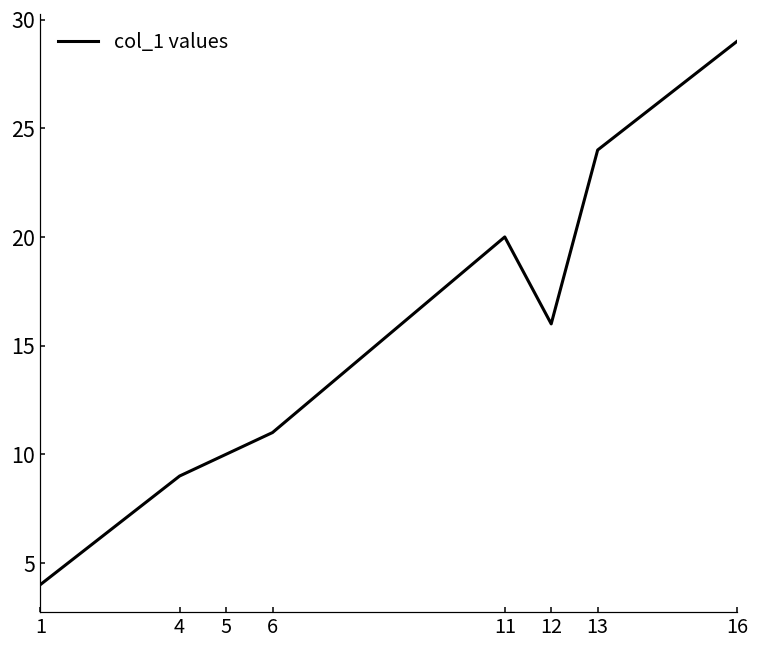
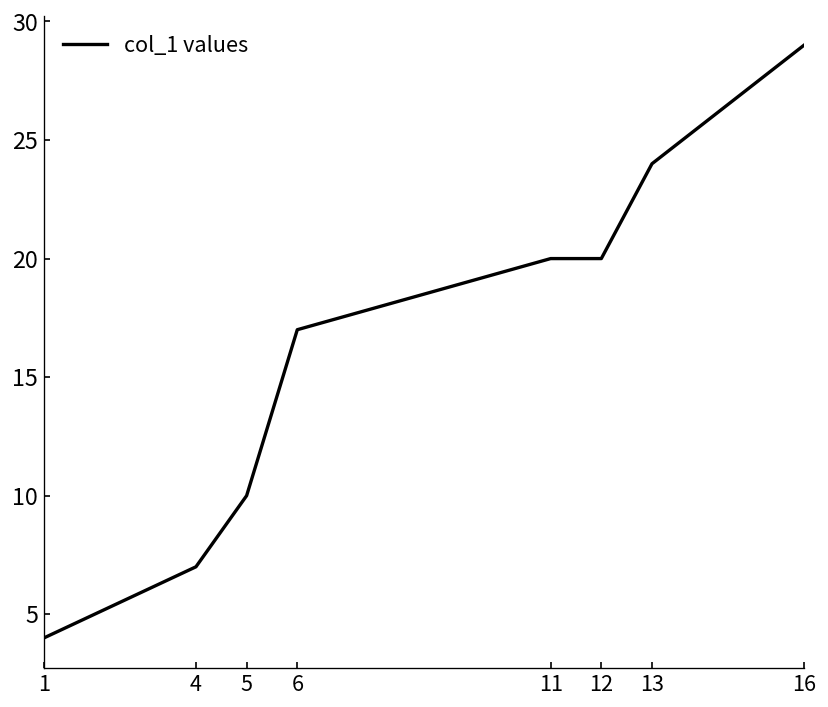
4: 9 -> 7
6: 11 -> 17
12: 16 -> 20
